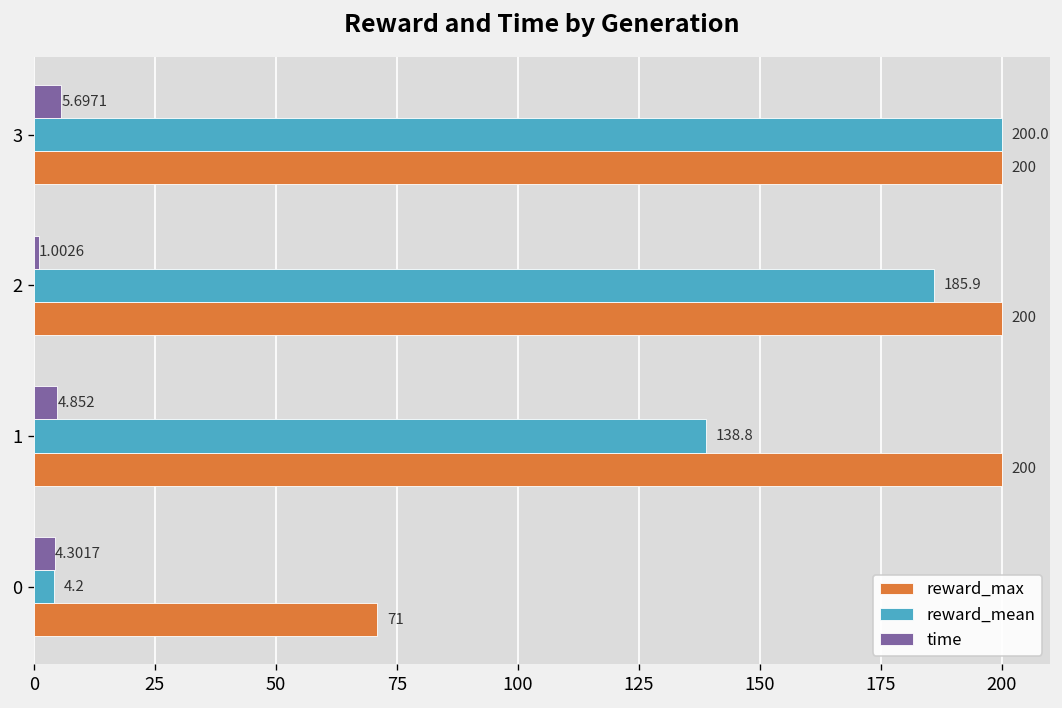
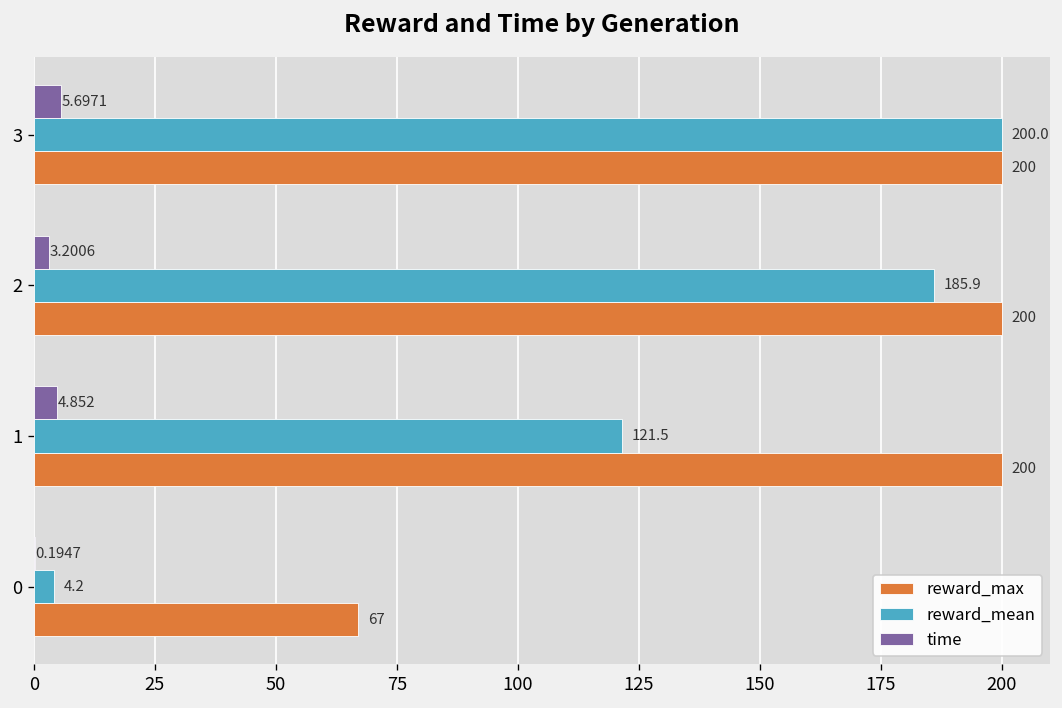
time, 2: 1.0026 -> 3.2006
reward_mean, 1: 138.8 -> 121.5
time, 0: 4.3017 -> 0.1947
reward_max, 0: 71 -> 67
